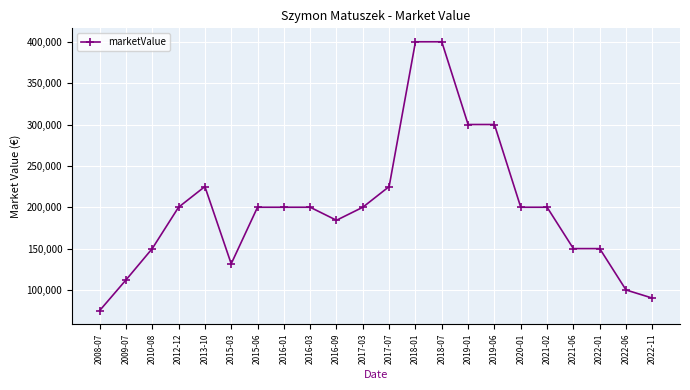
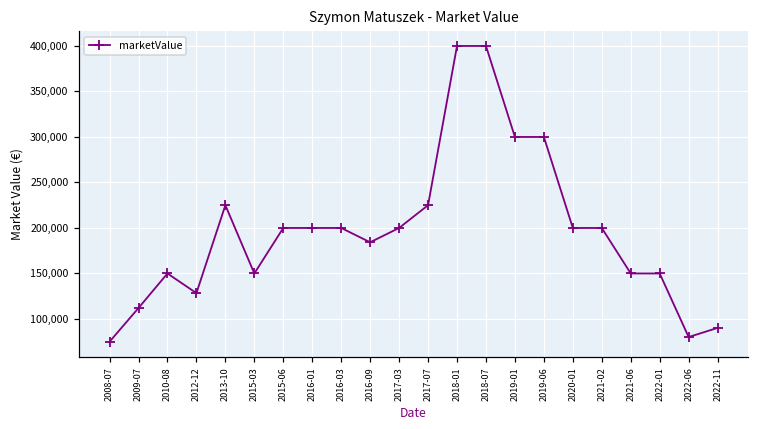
2012-12: 200,000 -> 130,000
2015-03: 130,000 -> 150,000
2022-06: 100,000 -> 80,000
